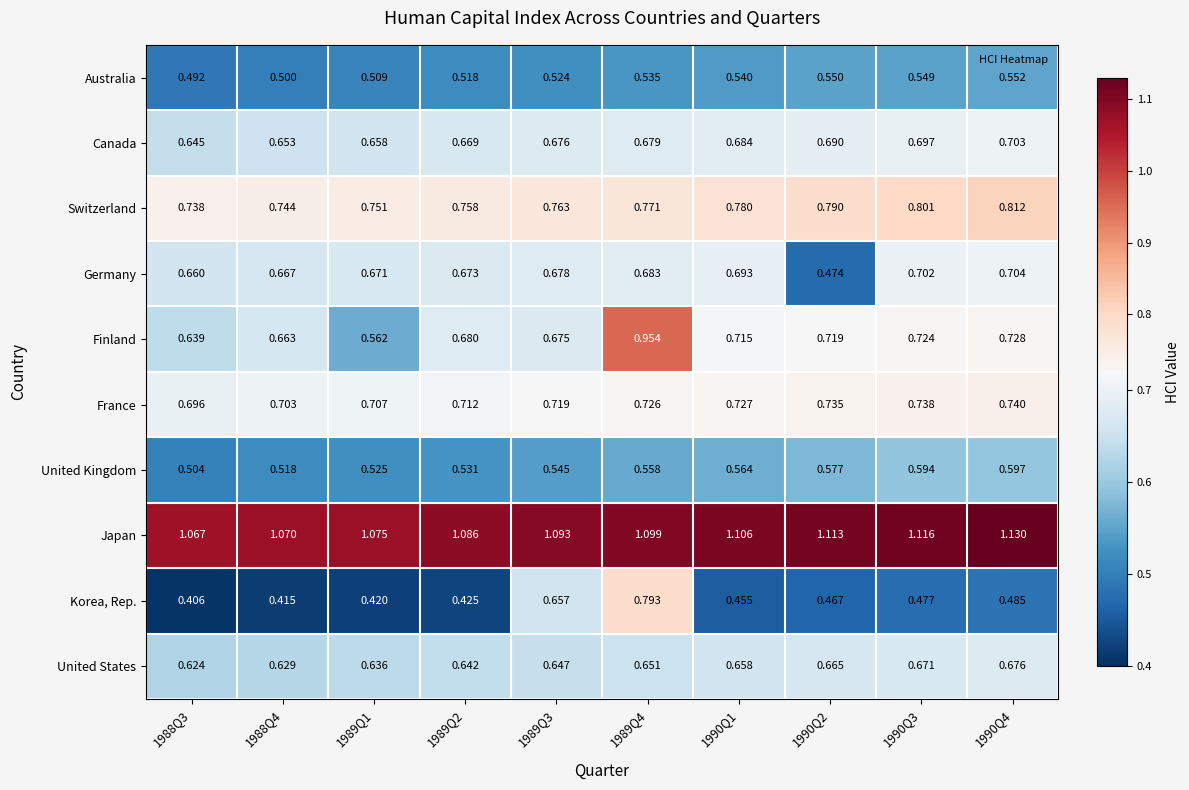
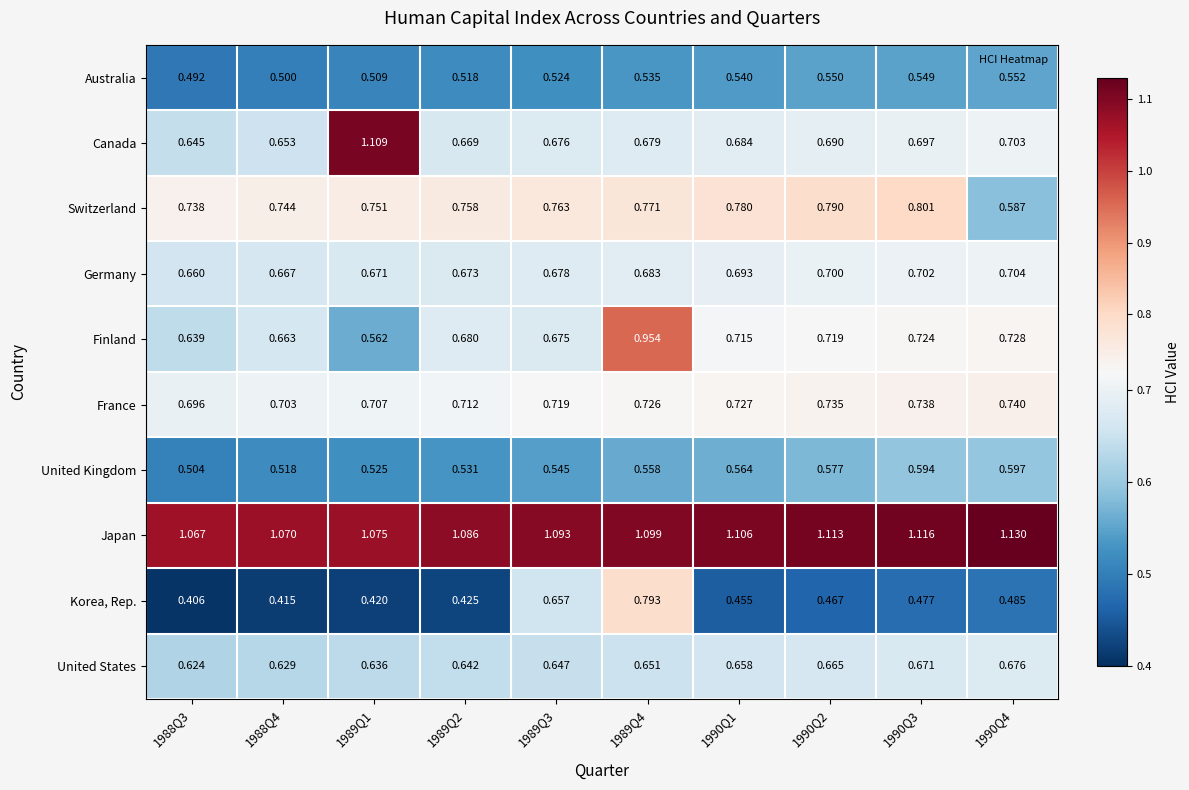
Canada, 1989Q1: 0.658 -> 1.109
Switzerland, 1990Q4: 0.812 -> 0.587
Germany, 1990Q2: 0.474 -> 0.700
